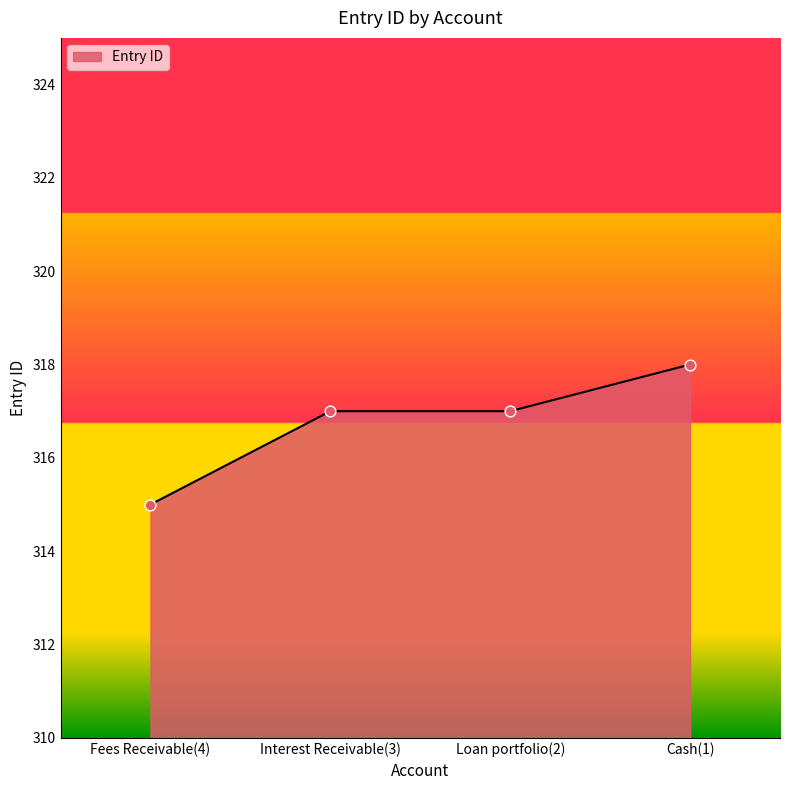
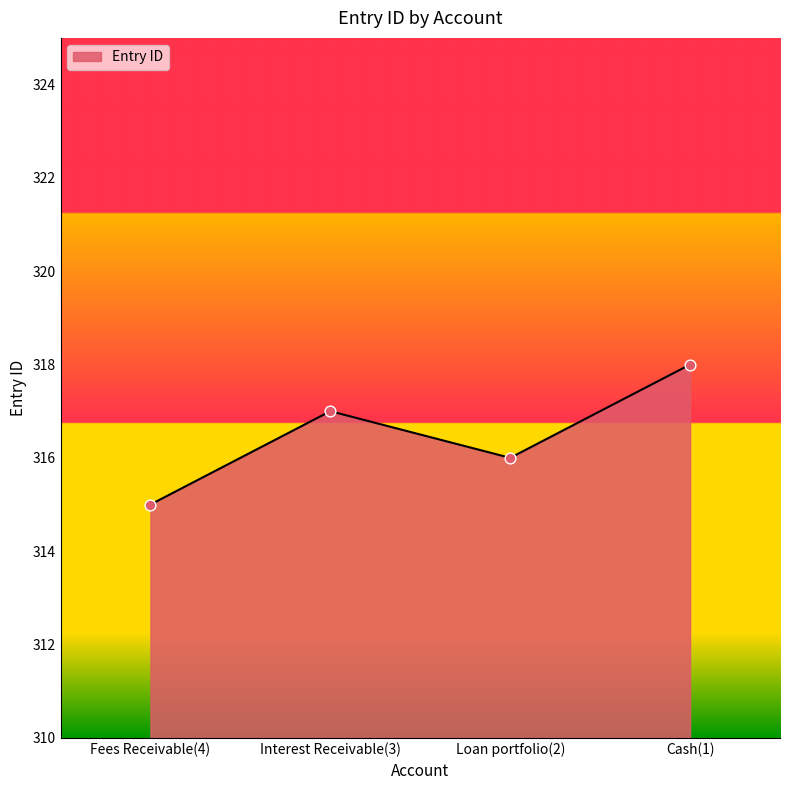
Loan portfolio(2): 317 -> 316
